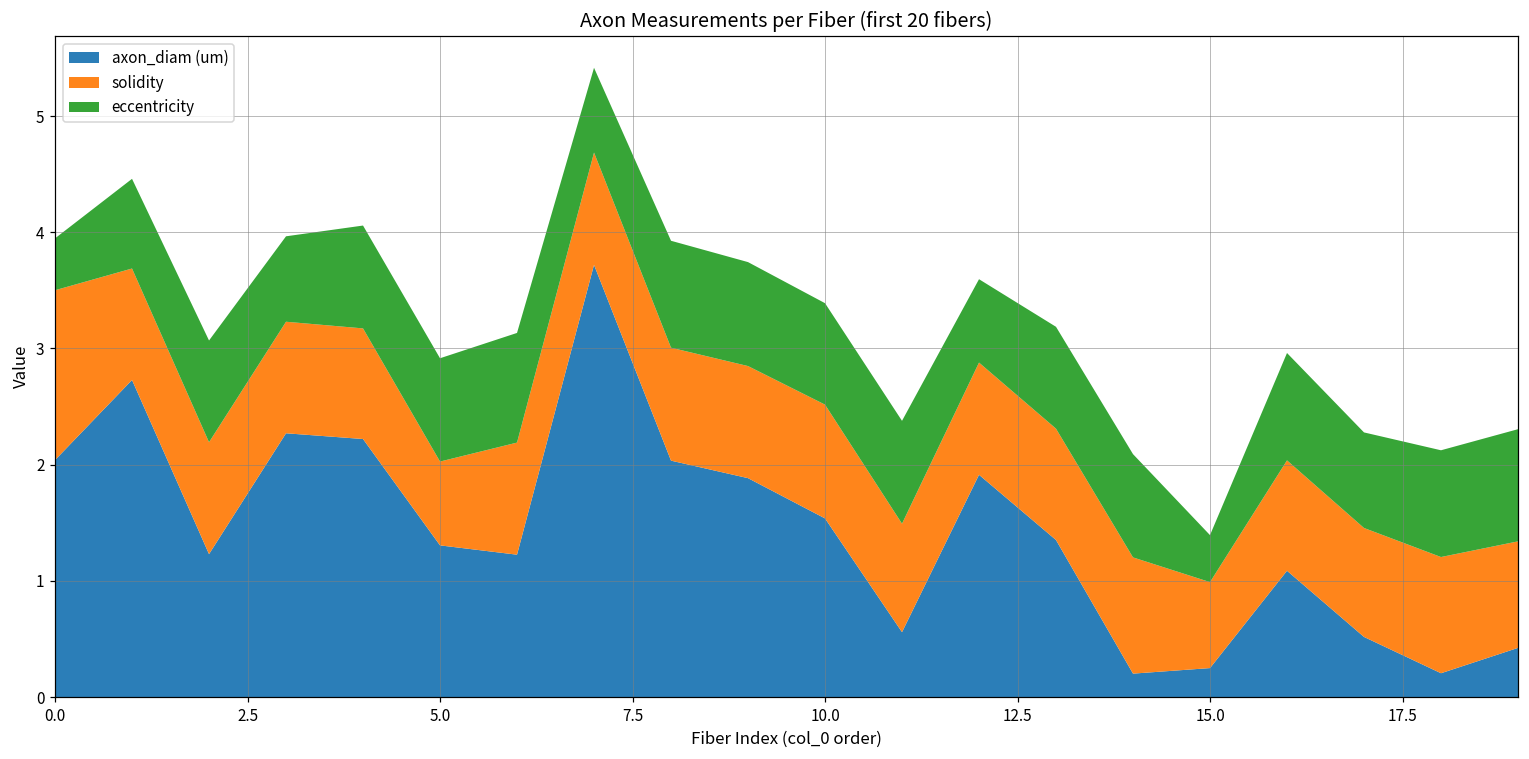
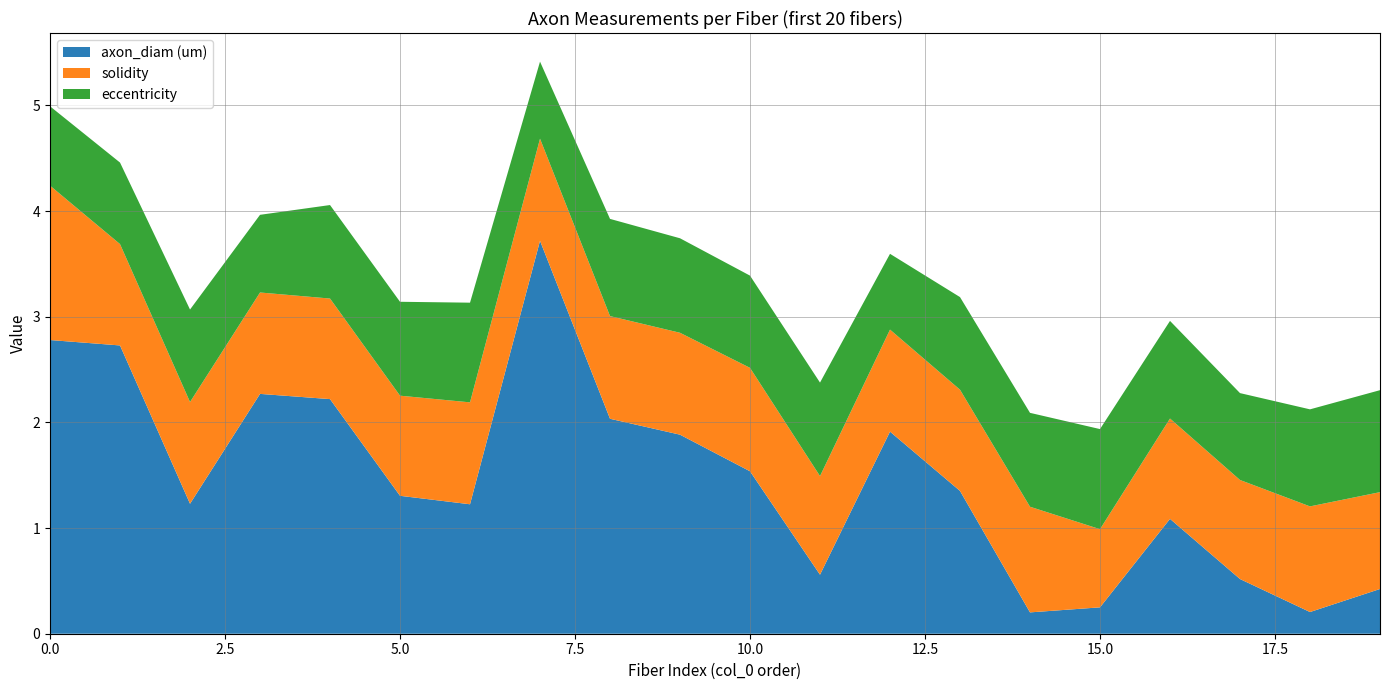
axon_diam (um), 0.0: 2.04 -> 2.78
eccentricity, 0.0: 0.45 -> 0.75
solidity, 5.0: 0.72 -> 0.95
eccentricity, 15.0: 0.40 -> 0.95
